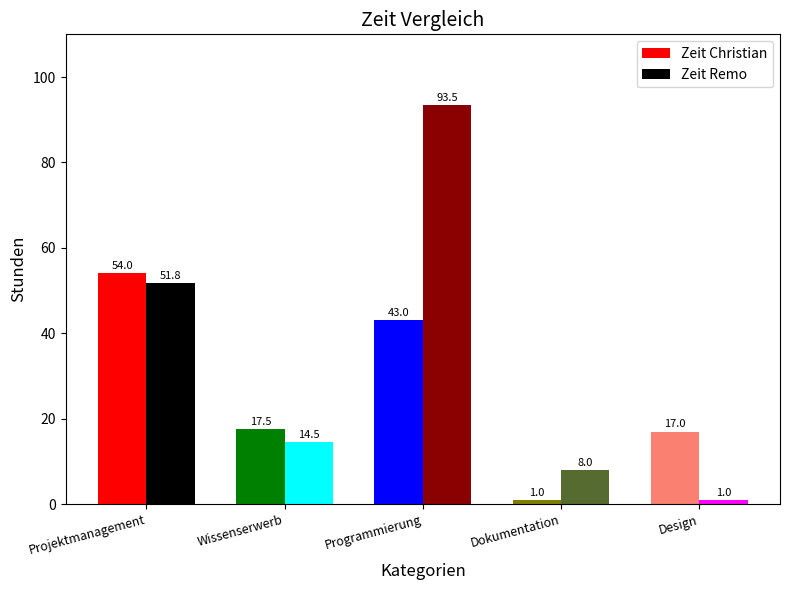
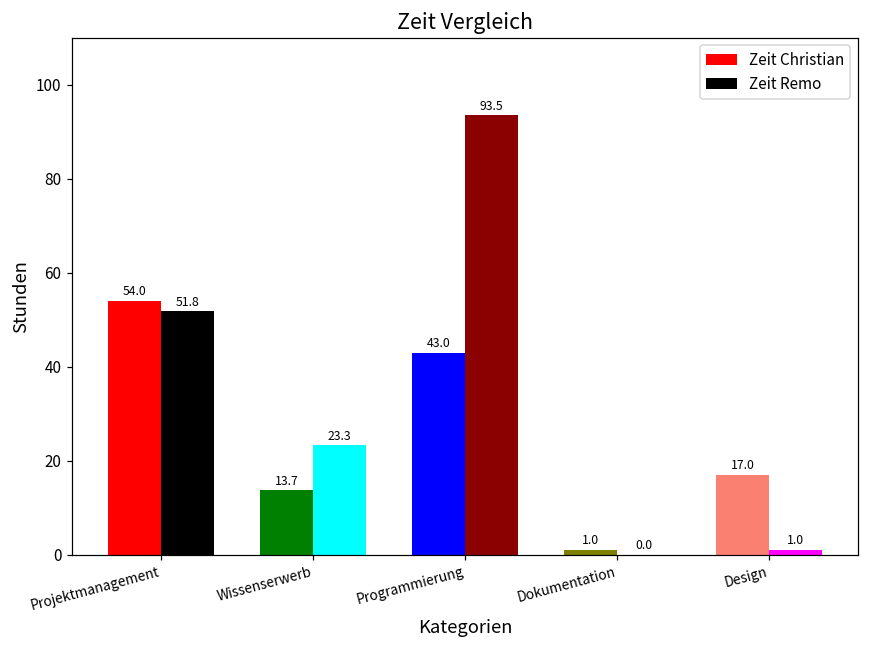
Zeit Christian, Wissenserwerb: 17.5 -> 13.7
Zeit Remo, Wissenserwerb: 14.5 -> 23.3
Zeit Remo, Dokumentation: 8.0 -> 0.0
